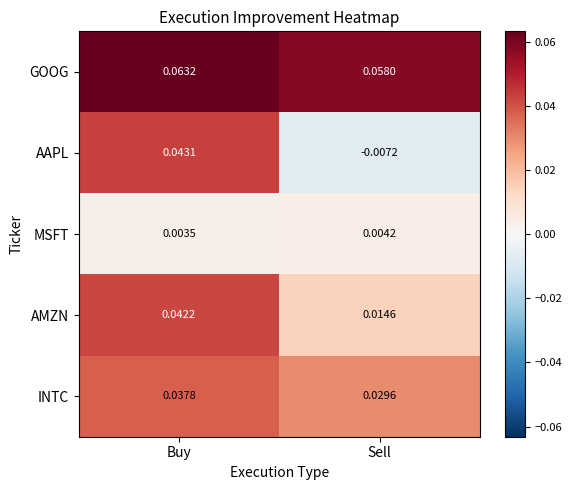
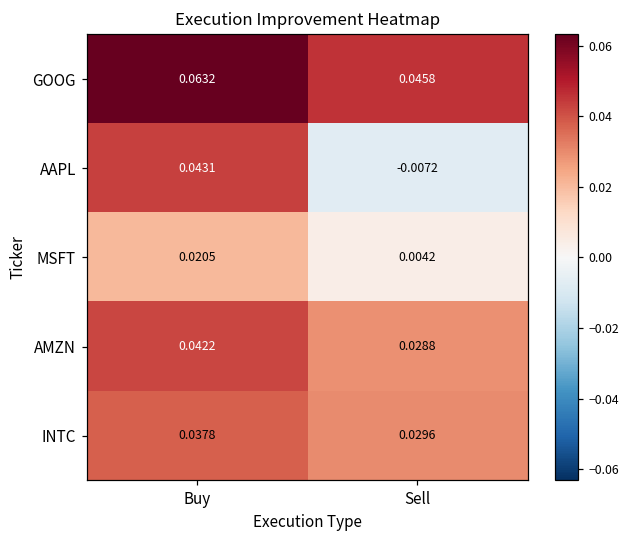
GOOG, Sell: 0.0580 -> 0.0458
MSFT, Buy: 0.0035 -> 0.0205
AMZN, Sell: 0.0146 -> 0.0288
